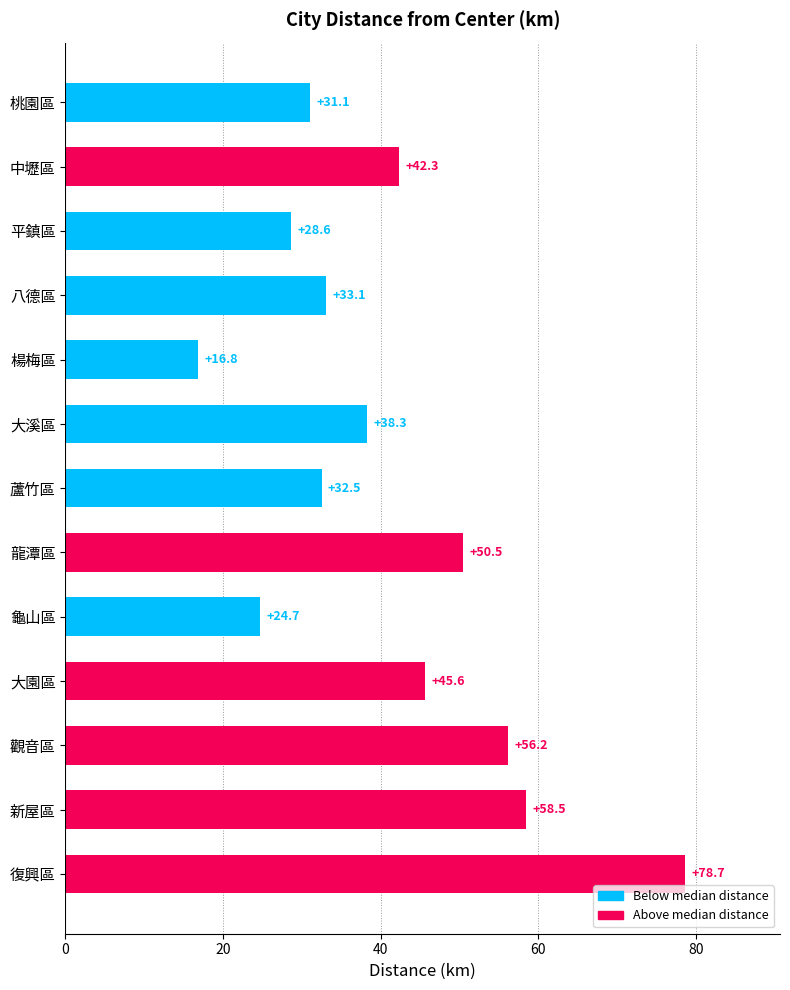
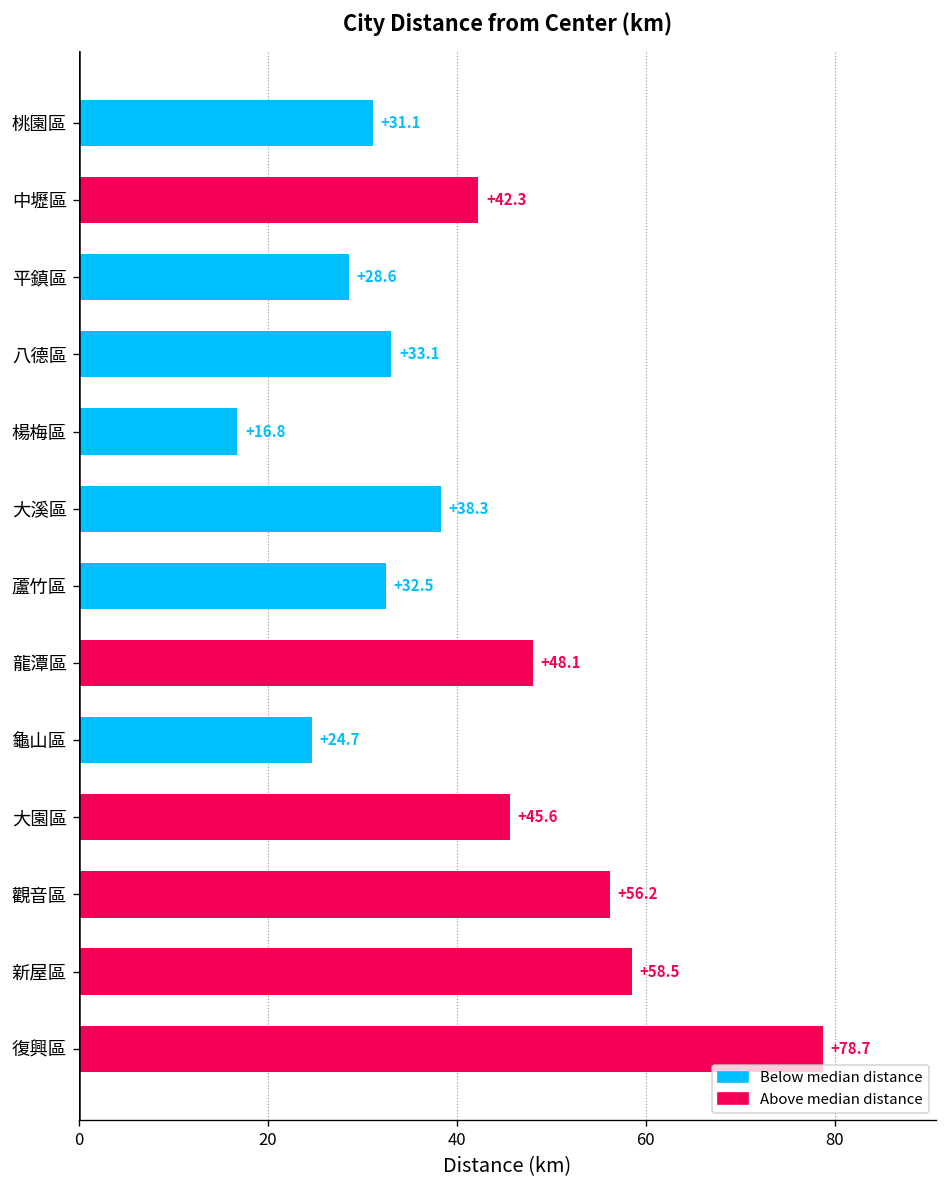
龍潭區: +50.5 -> +48.1
